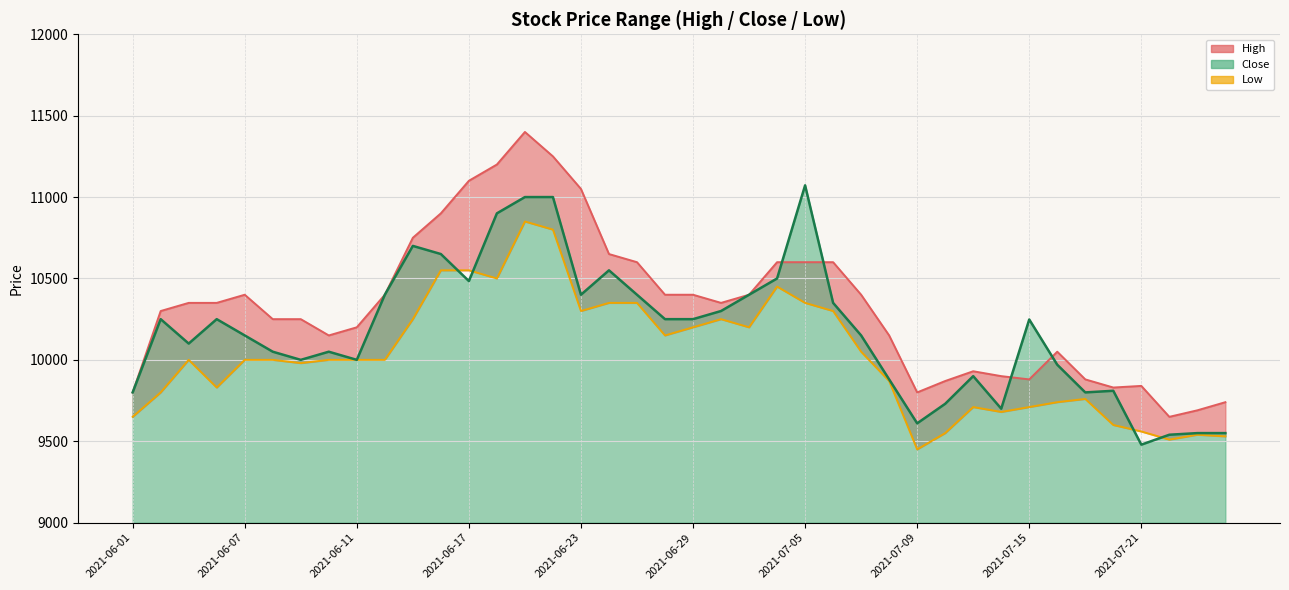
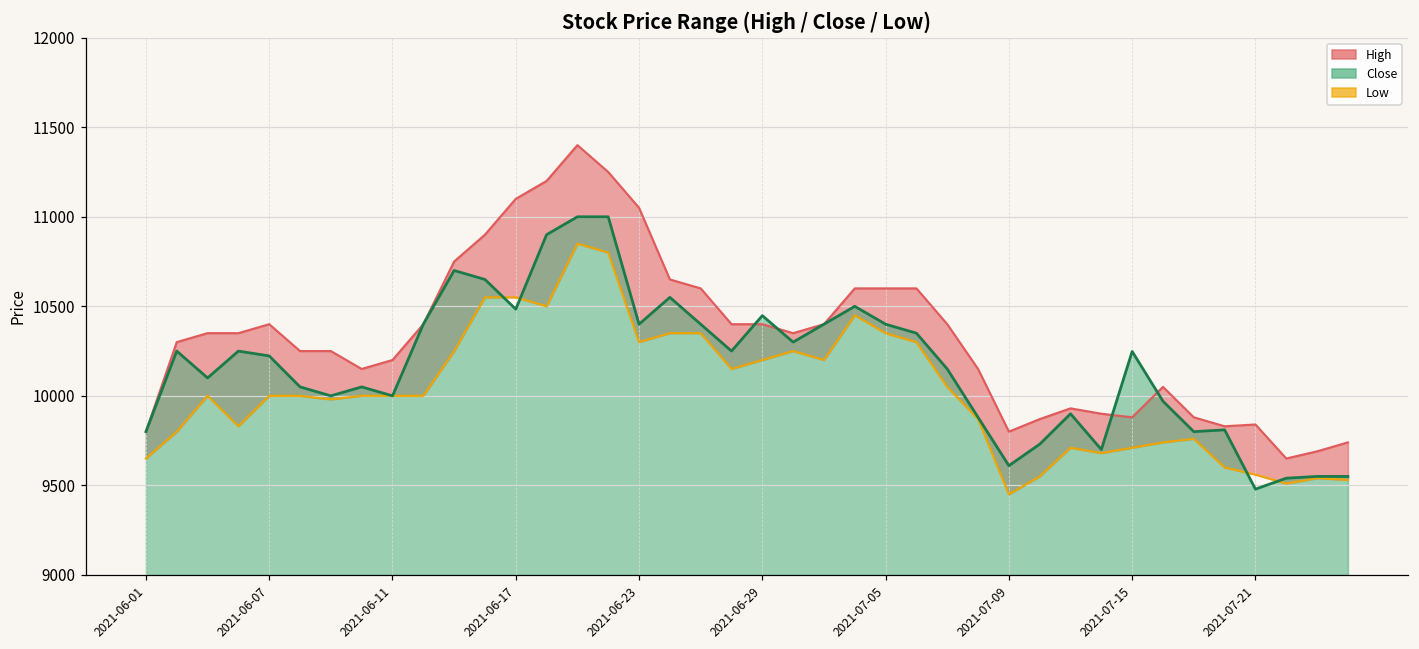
Close, 2021-06-07: 10150 -> 10220
Close, 2021-06-29: 10250 -> 10450
Close, 2021-07-05: 11070 -> 10400
